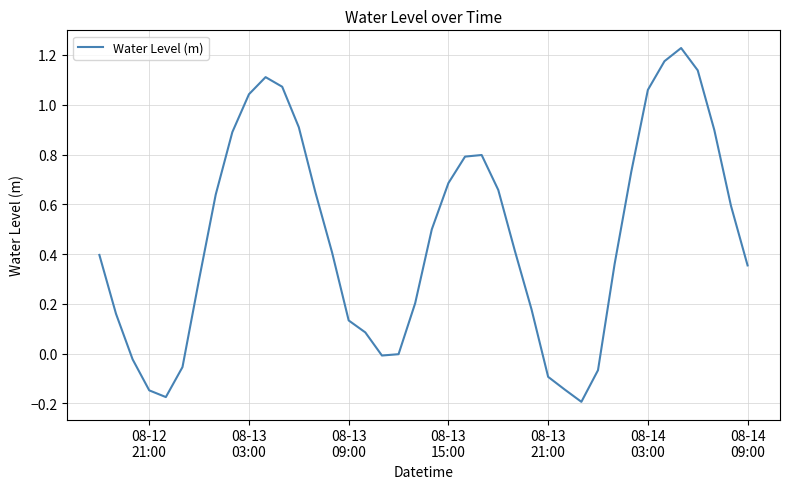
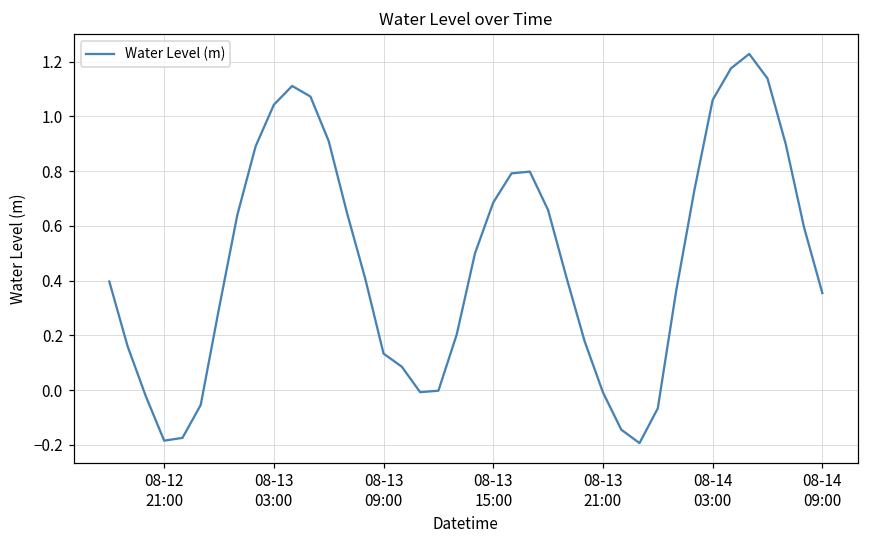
08-12 21:00: -0.15 -> -0.18
08-13 21:00: -0.09 -> -0.01
